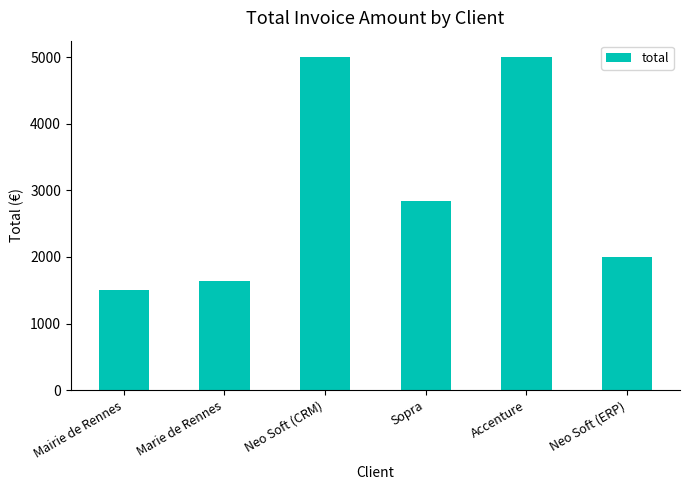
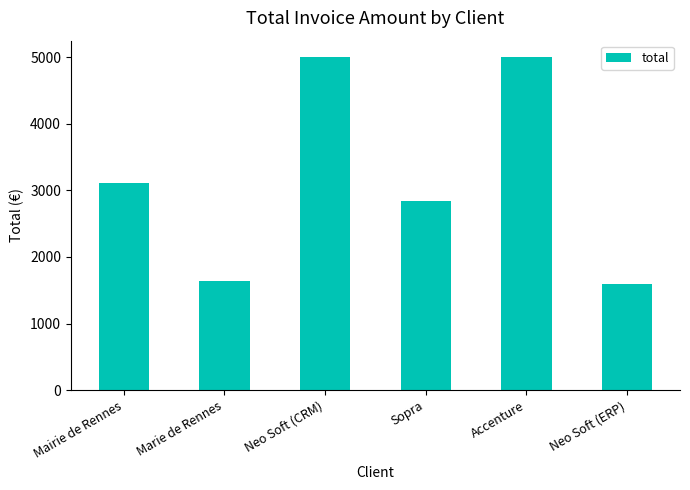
Mairie de Rennes: 1500 -> 3100
Neo Soft (ERP): 2000 -> 1600
